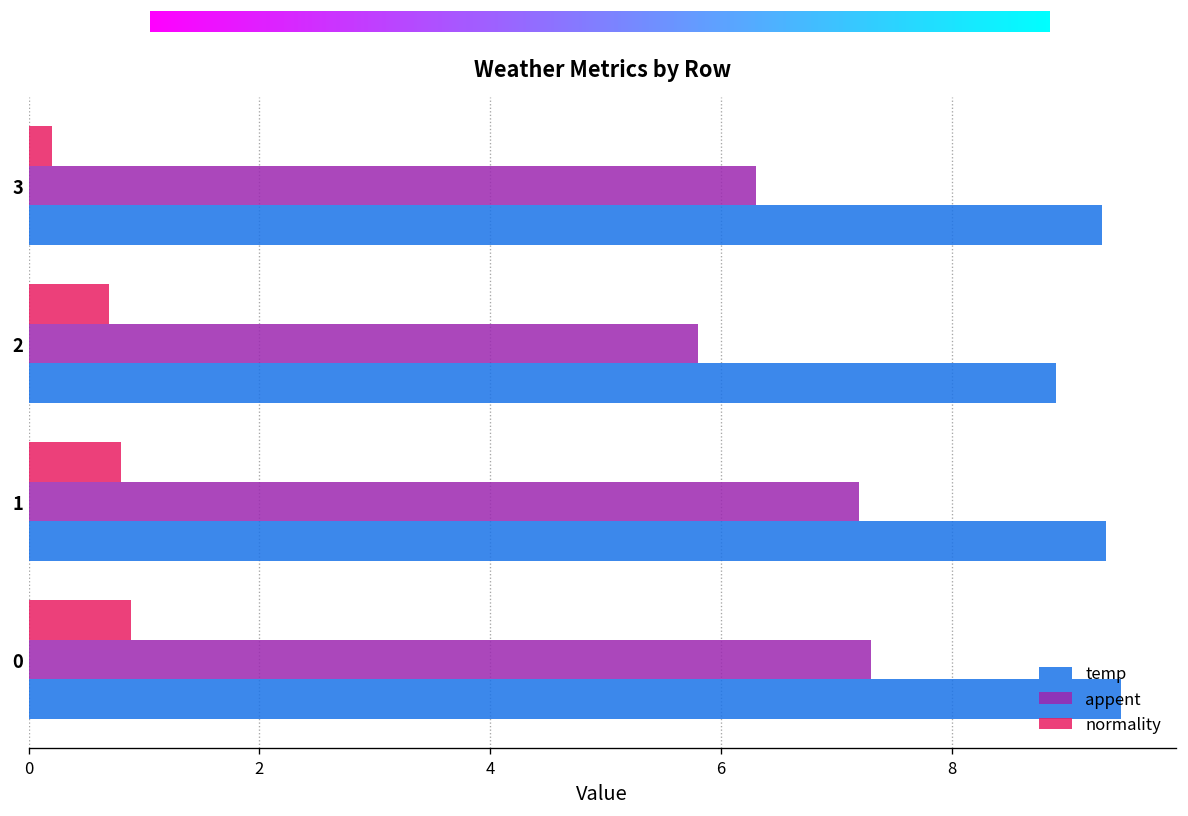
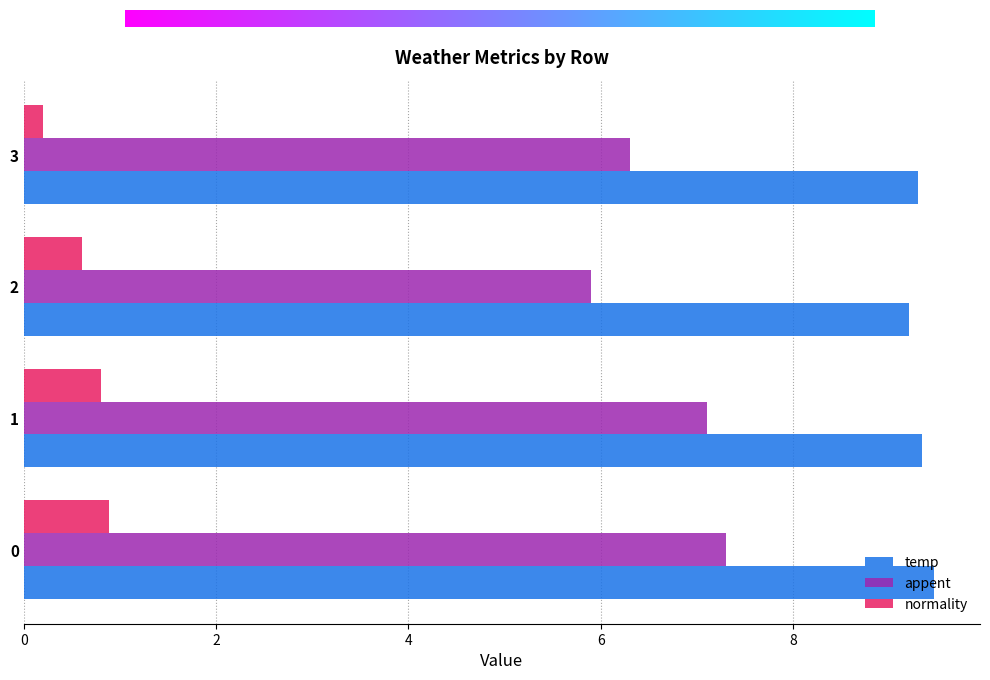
normality, 2: 0.7 -> 0.6
appent, 2: 5.8 -> 5.9
temp, 2: 8.9 -> 9.2
appent, 1: 7.2 -> 7.1
